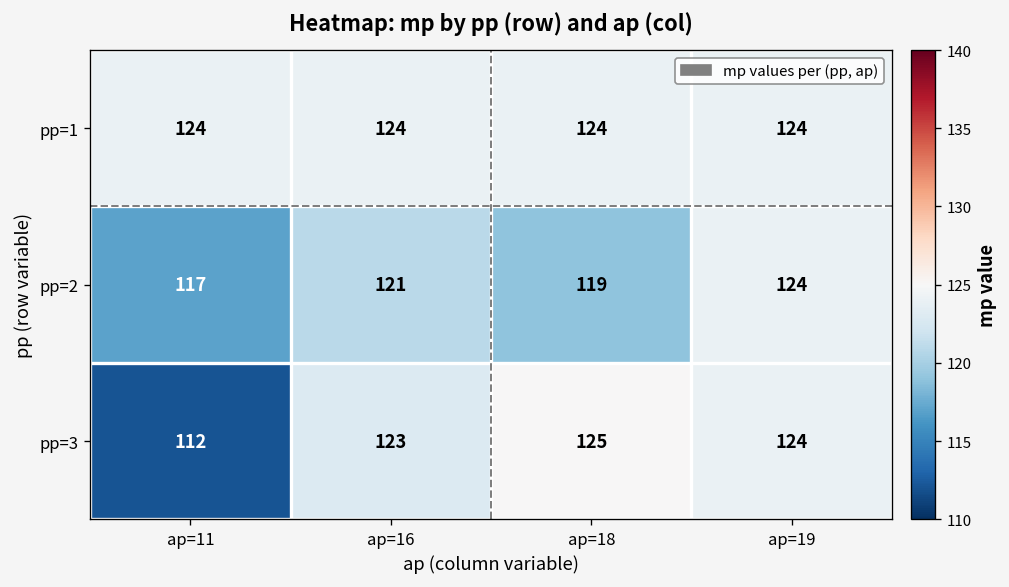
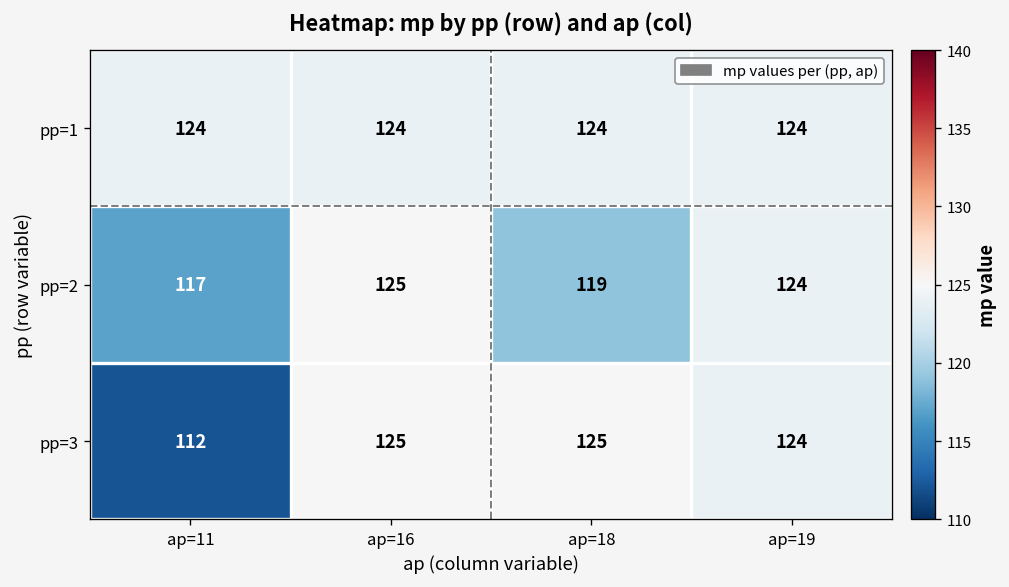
pp=2, ap=16: 121 -> 125
pp=3, ap=16: 123 -> 125
